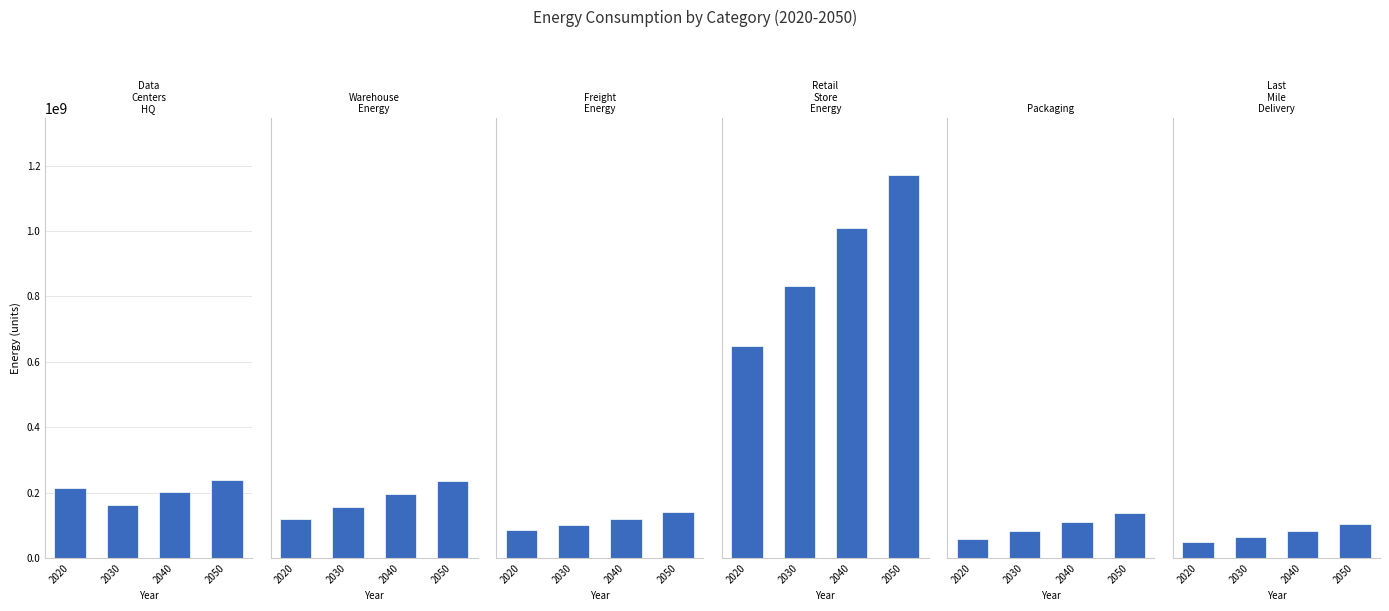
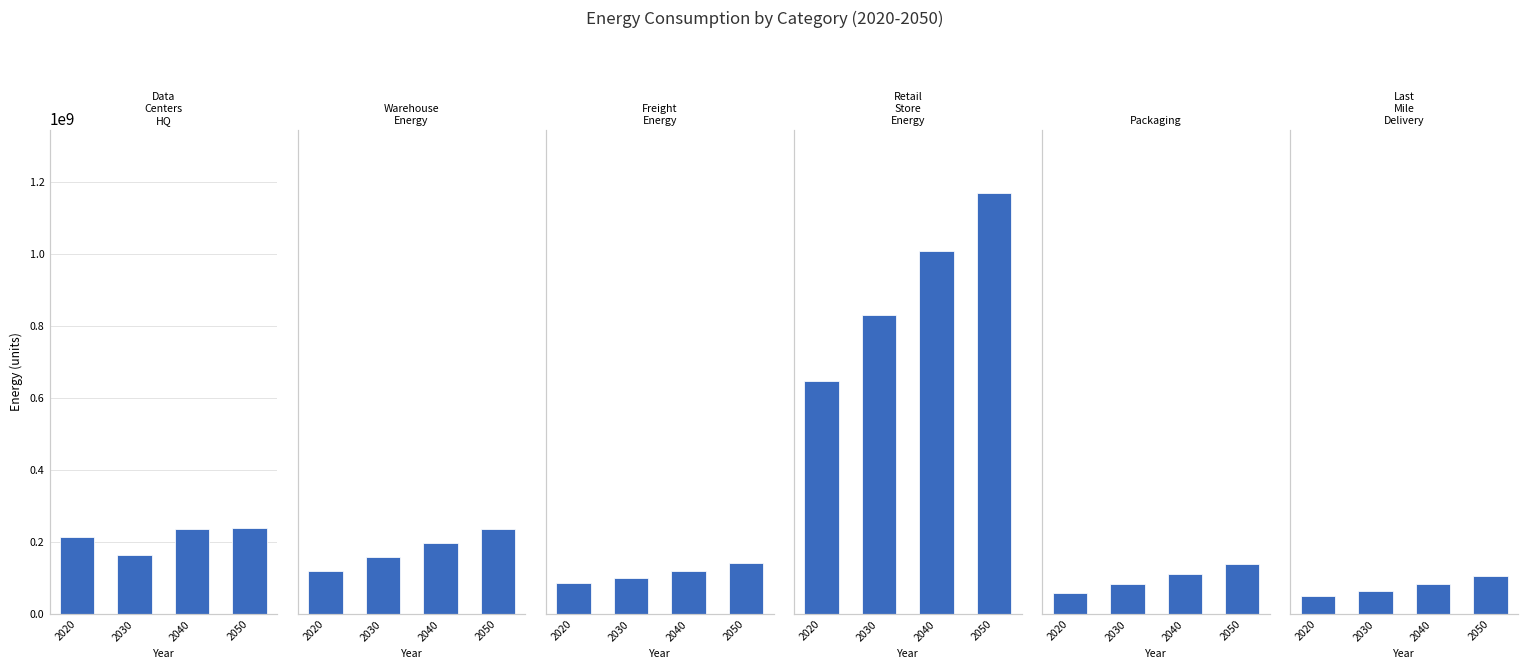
Data Centers HQ, 2040: 200000000 -> 230000000
